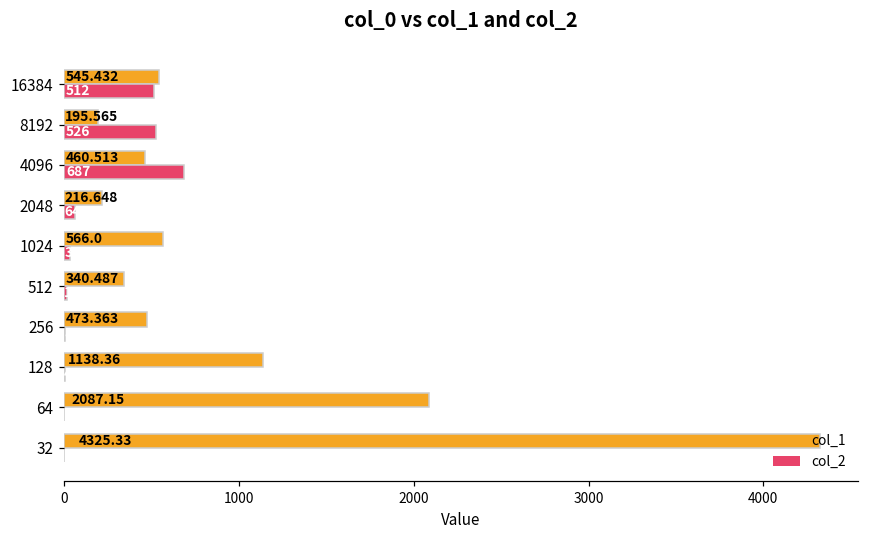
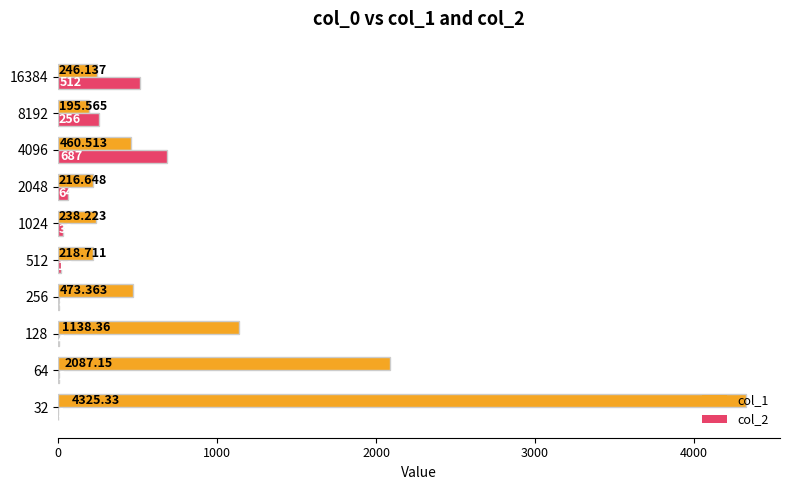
col_1, 16384: 545.432 -> 246.137
col_2, 8192: 526 -> 256
col_1, 1024: 566.0 -> 238.223
col_1, 512: 340.487 -> 218.711
